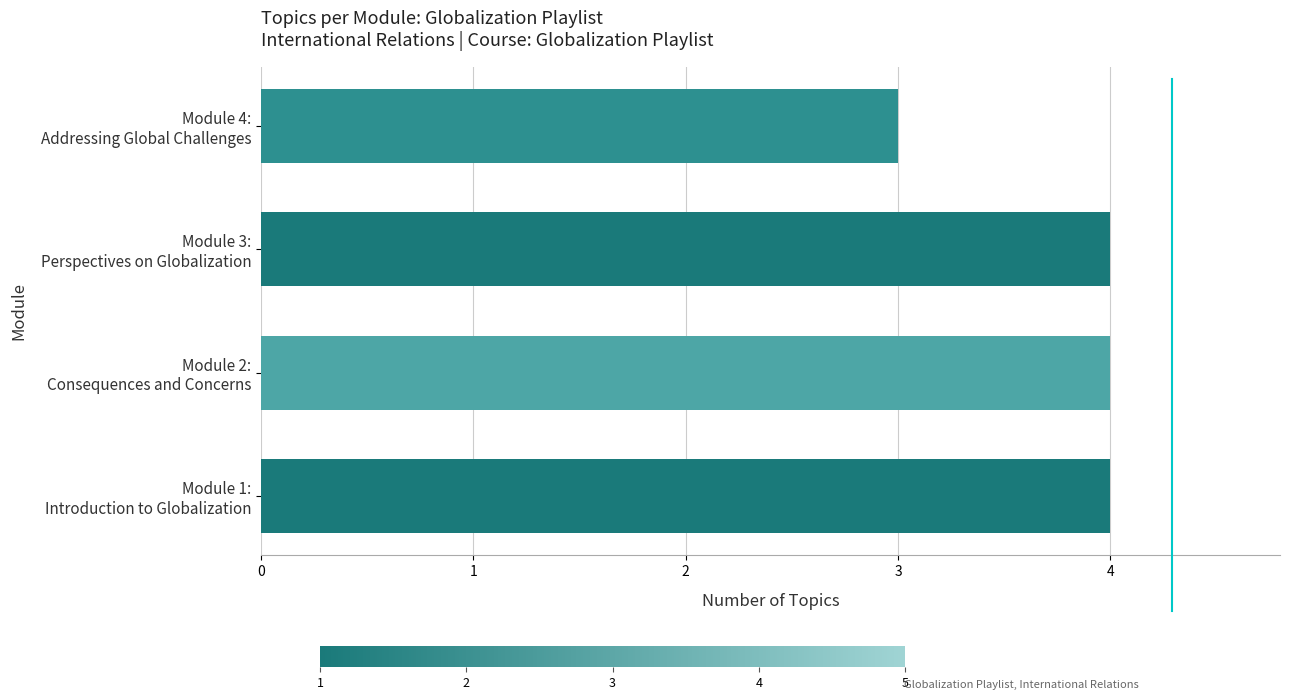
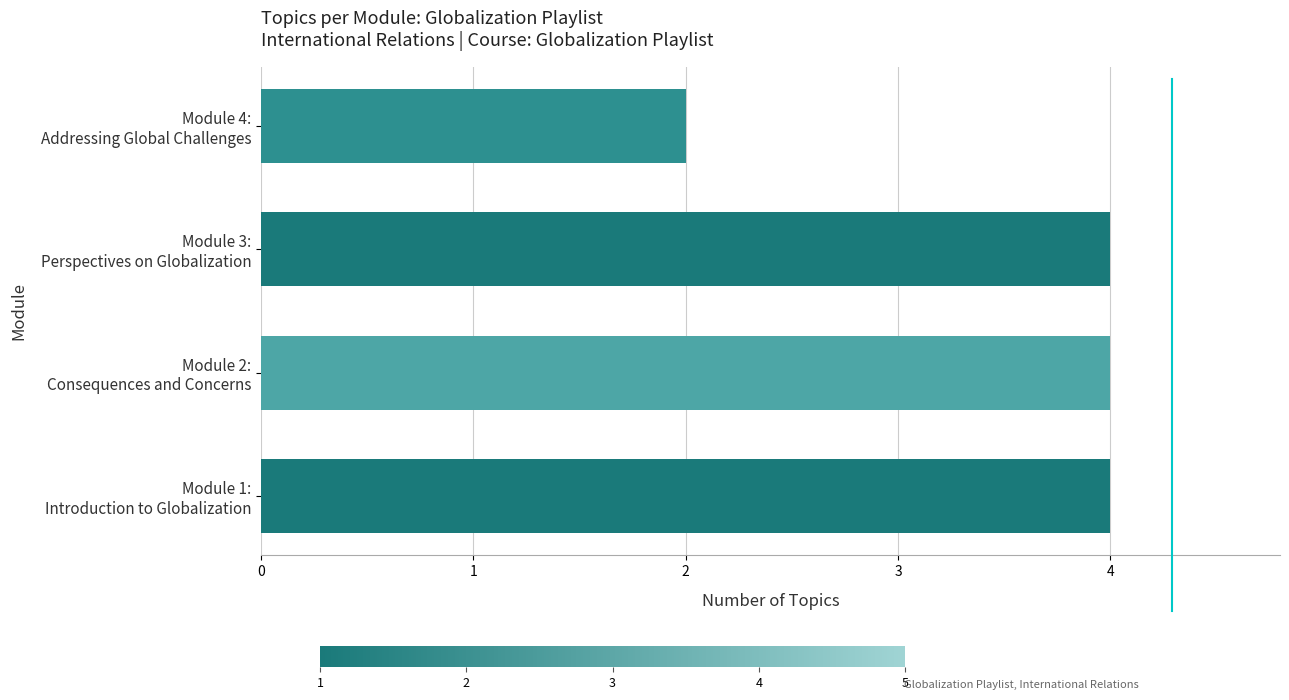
Module 4: Addressing Global Challenges: 3 -> 2
